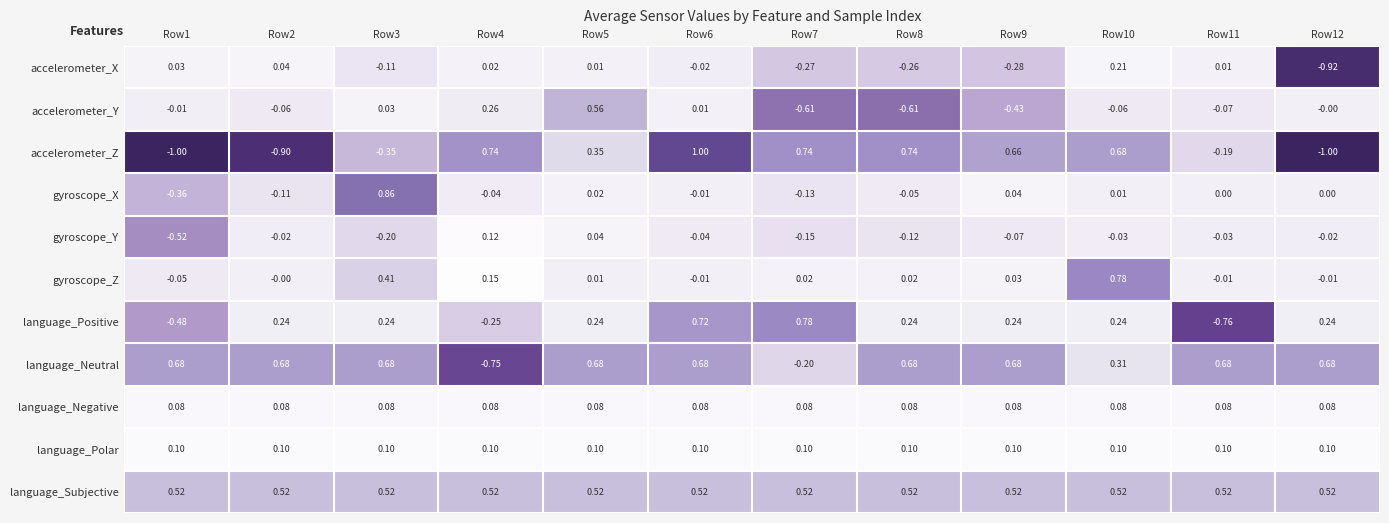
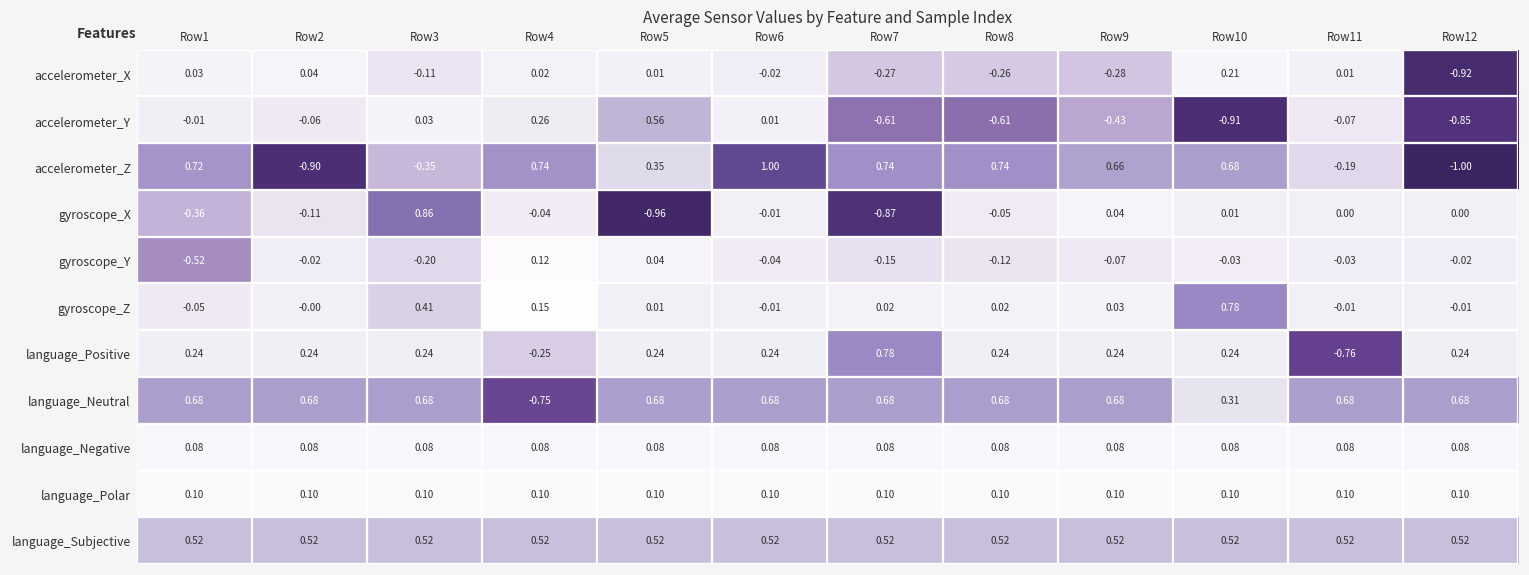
accelerometer_Y, Row10: -0.06 -> -0.91
accelerometer_Y, Row12: -0.00 -> -0.85
accelerometer_Z, Row1: -1.00 -> 0.72
gyroscope_X, Row5: 0.02 -> -0.96
gyroscope_X, Row7: -0.13 -> -0.87
language_Positive, Row1: -0.48 -> 0.24
language_Positive, Row6: 0.72 -> 0.24
language_Neutral, Row7: -0.20 -> 0.68
